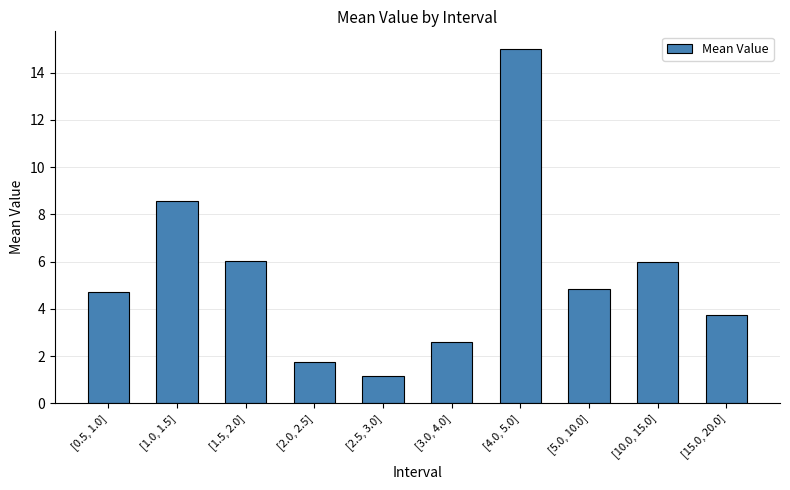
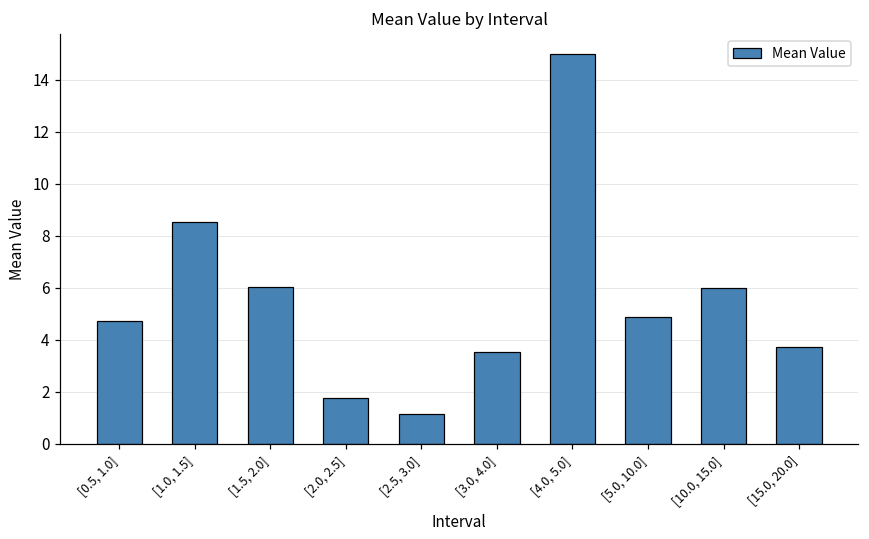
[3.0, 4.0]: 2.6 -> 3.5
